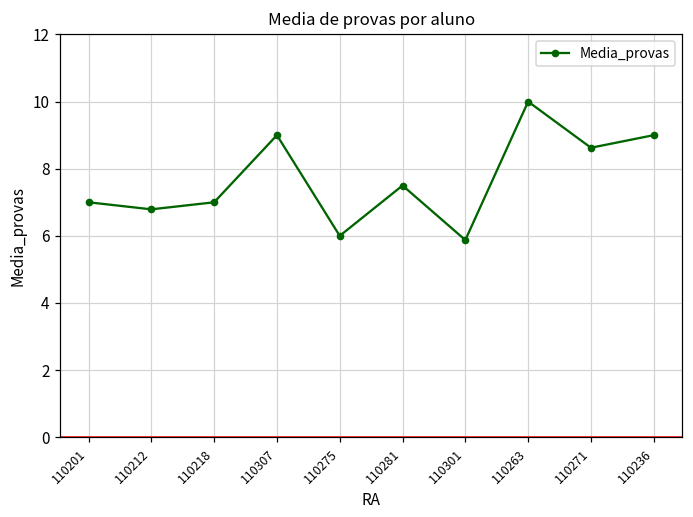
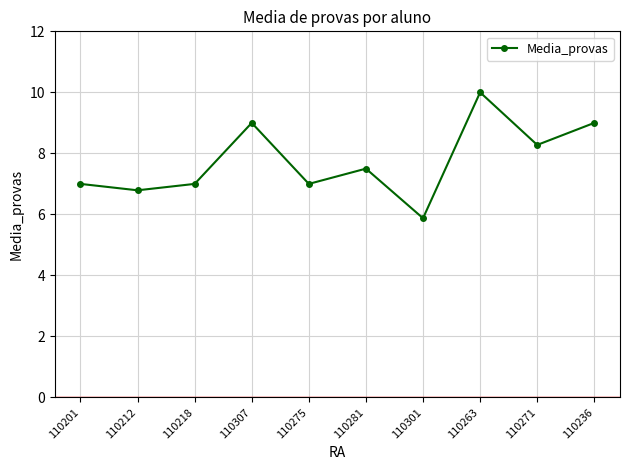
110275: 6 -> 7
110271: 8.6 -> 8.3
